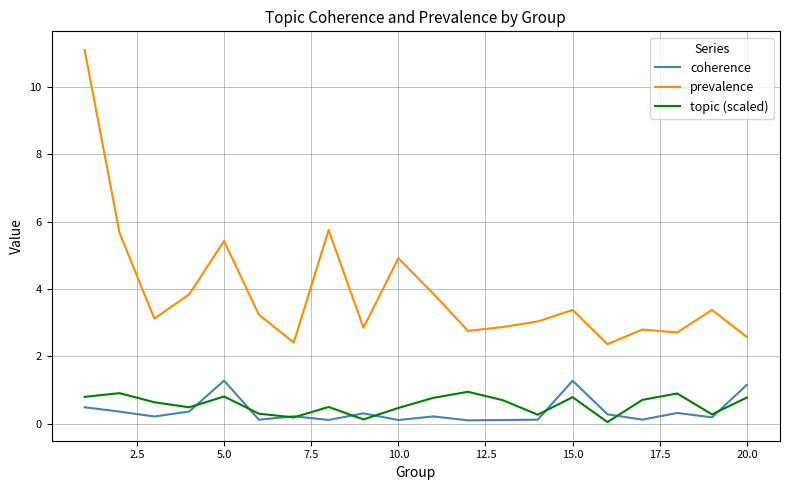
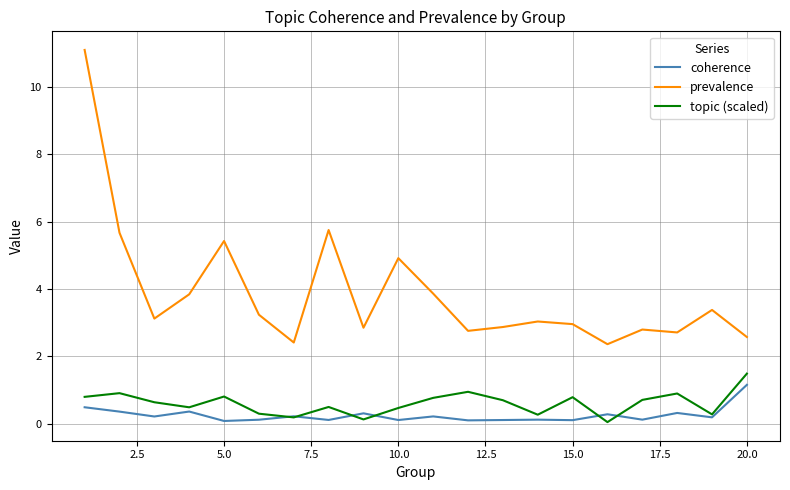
coherence, 5.0: 1.3 -> 0.1
coherence, 15.0: 1.3 -> 0.1
prevalence, 15.0: 3.4 -> 3.0
topic (scaled), 20.0: 0.8 -> 1.5
